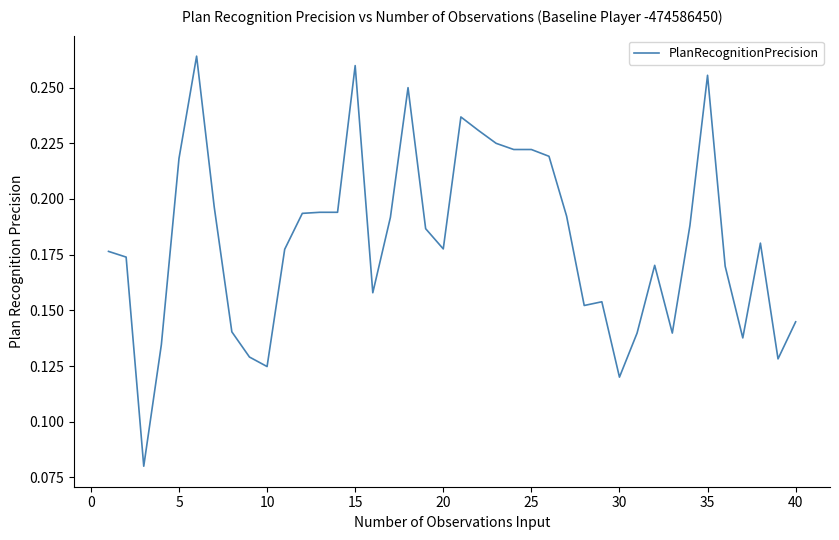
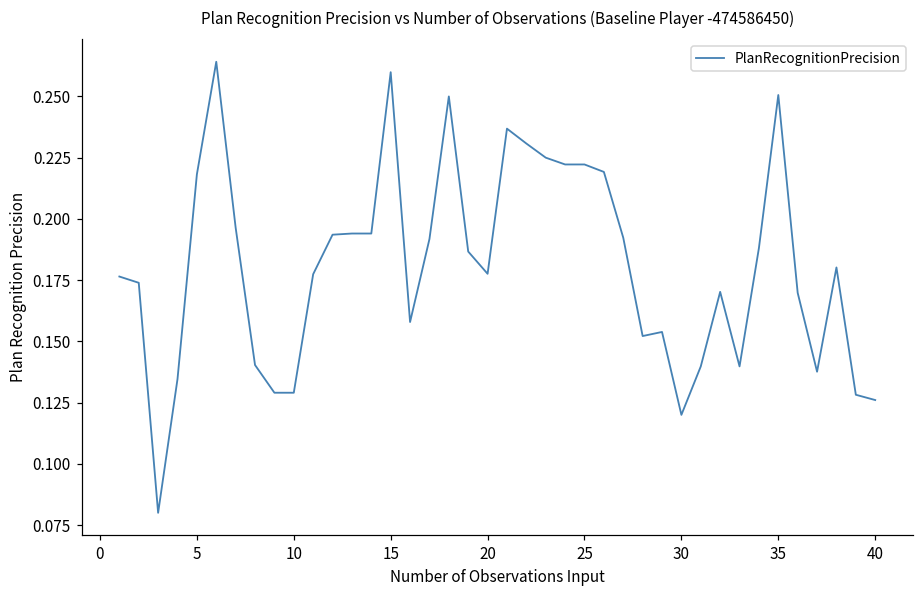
10: 0.125 -> 0.129
35: 0.256 -> 0.251
40: 0.145 -> 0.126
